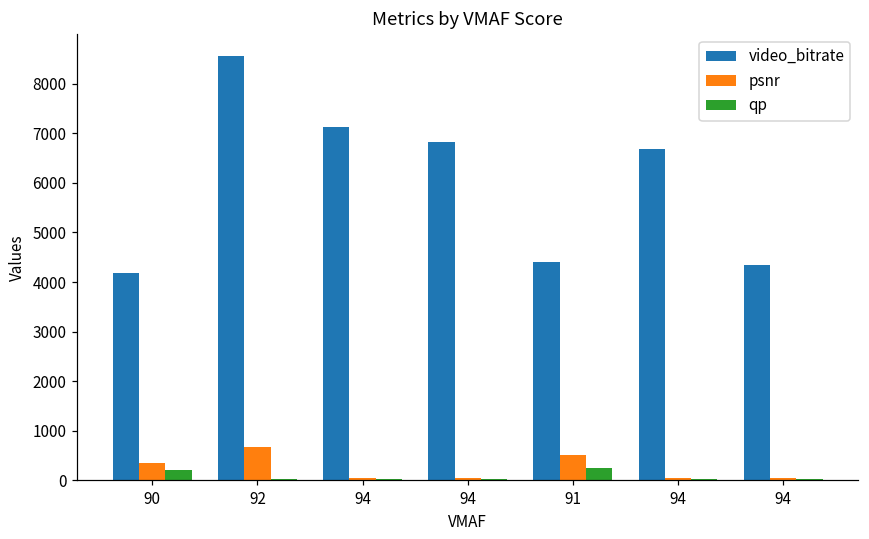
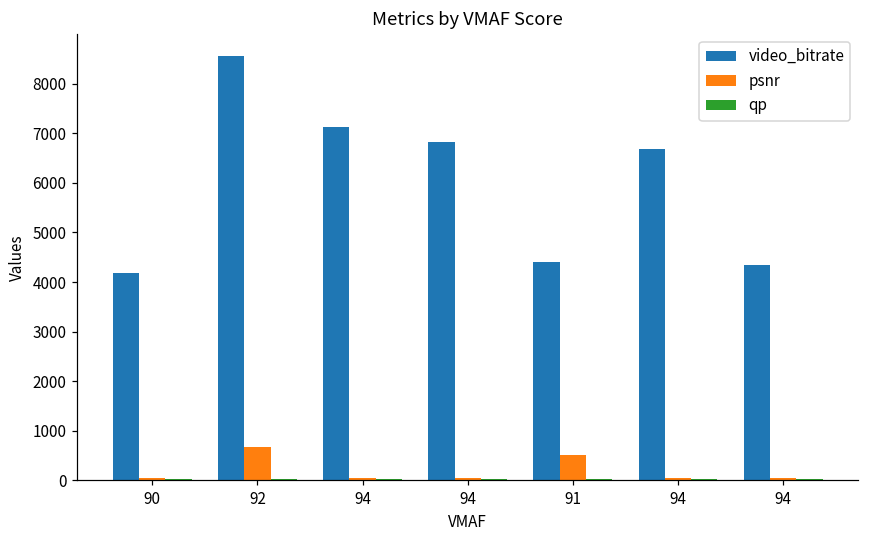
psnr, 90: 300 -> 0
qp, 90: 200 -> 0
qp, 91: 300 -> 0
